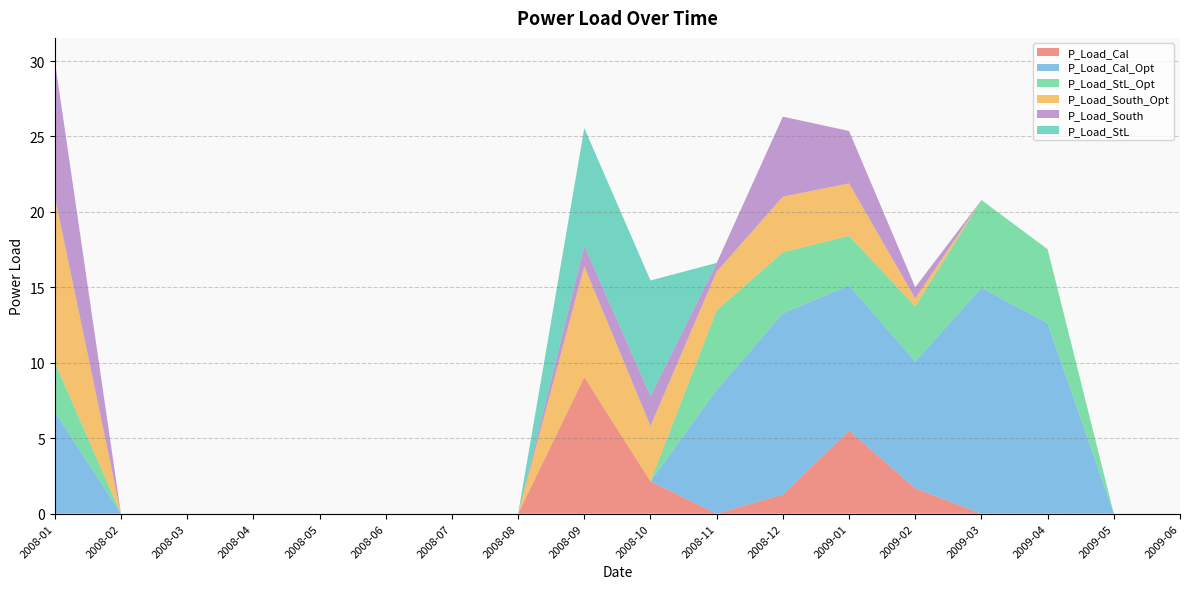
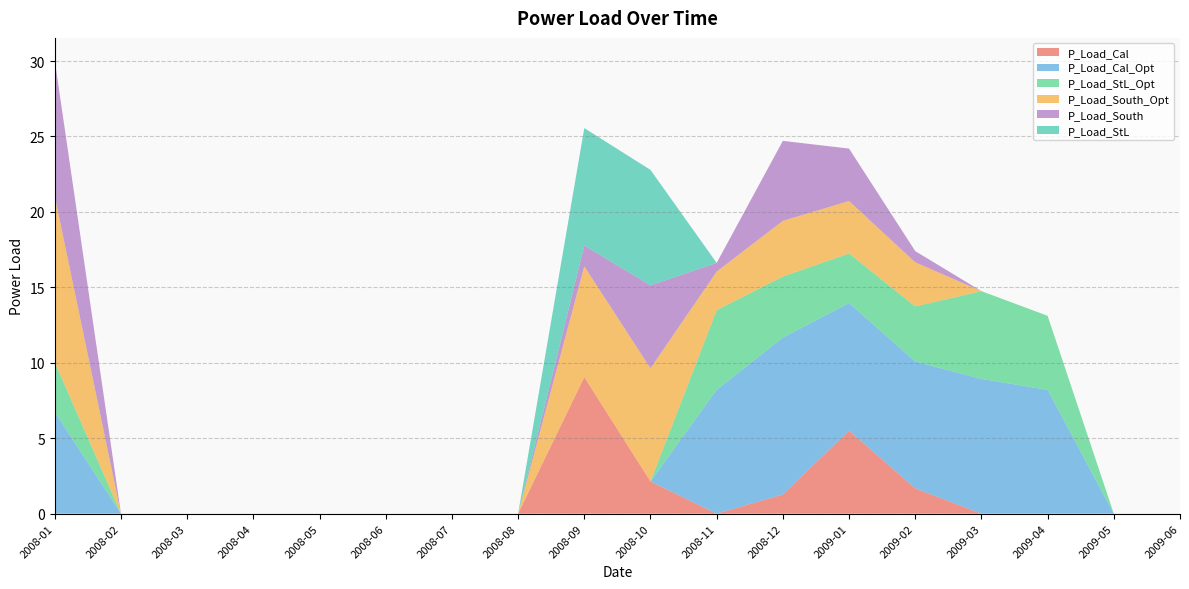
P_Load_South_Opt, 2008-10: 3.7 -> 7.5
P_Load_South, 2008-10: 2.0 -> 5.5
P_Load_Cal_Opt, 2008-12: 12.0 -> 10.4
P_Load_Cal_Opt, 2009-01: 9.6 -> 8.5
P_Load_South_Opt, 2009-02: 0.5 -> 2.9
P_Load_Cal_Opt, 2009-03: 15.0 -> 8.9
P_Load_Cal_Opt, 2009-04: 12.6 -> 8.2
